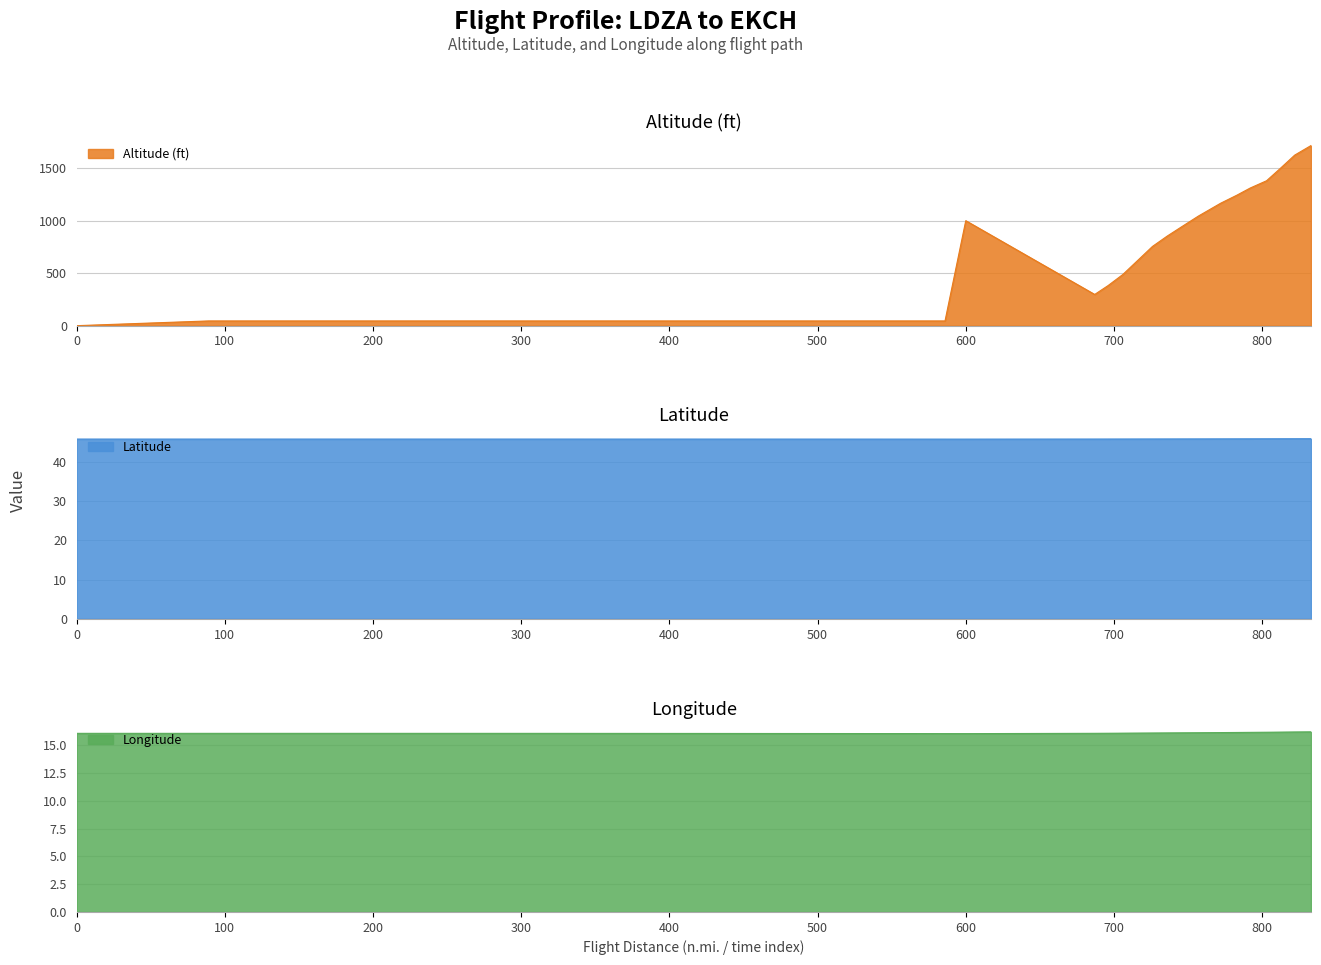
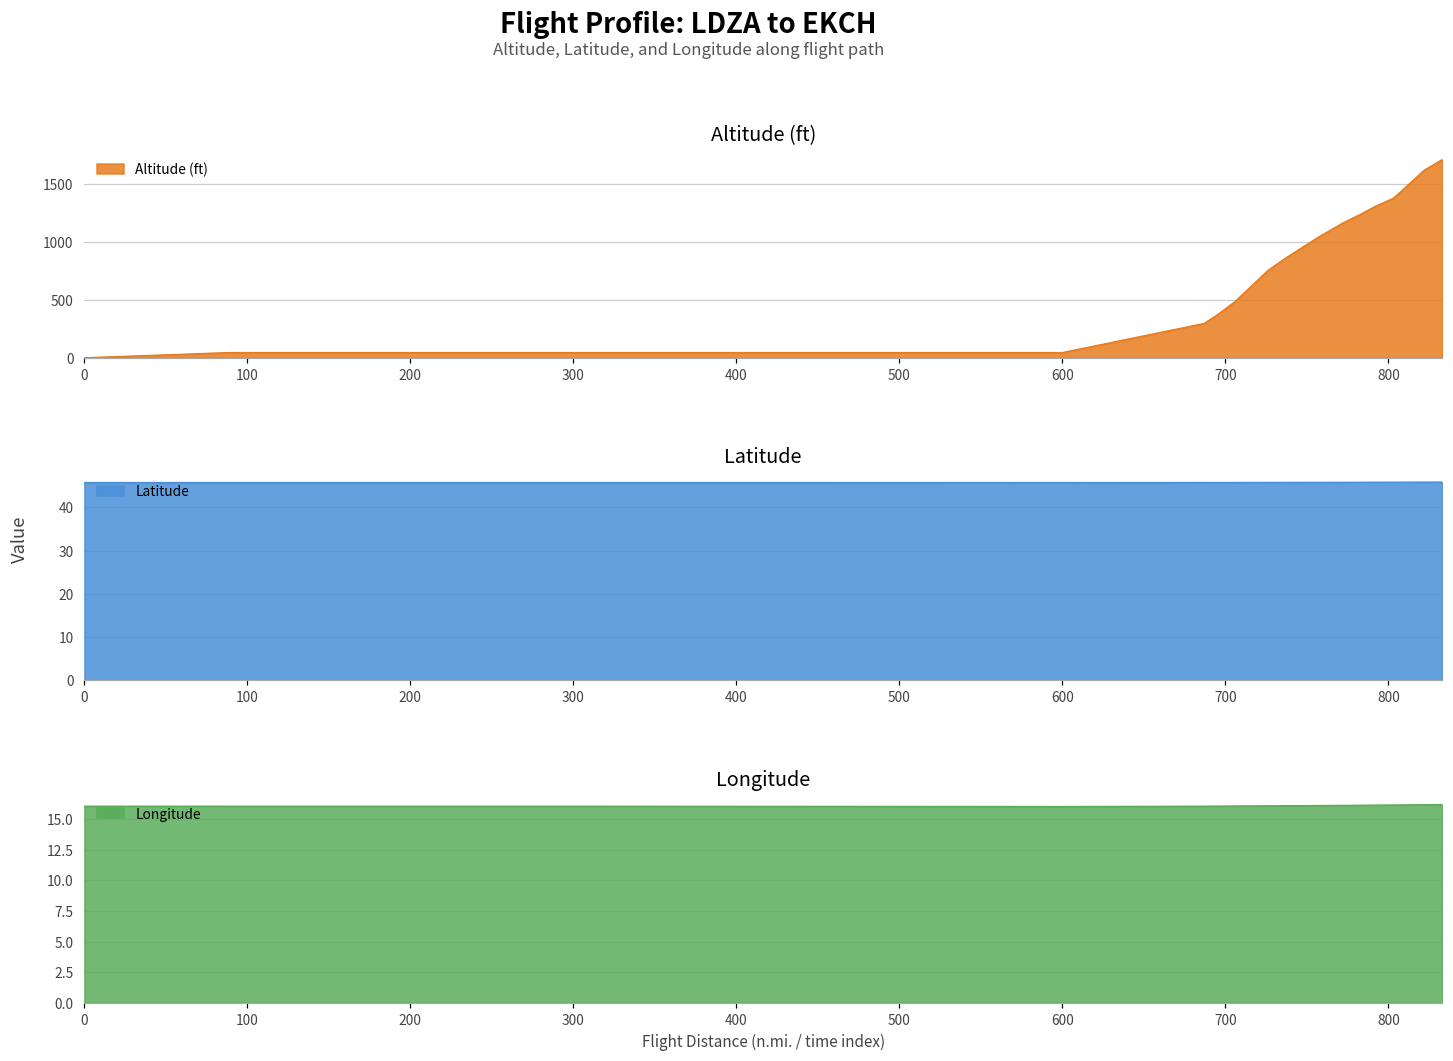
Altitude (ft), 600: 1000 -> 50
